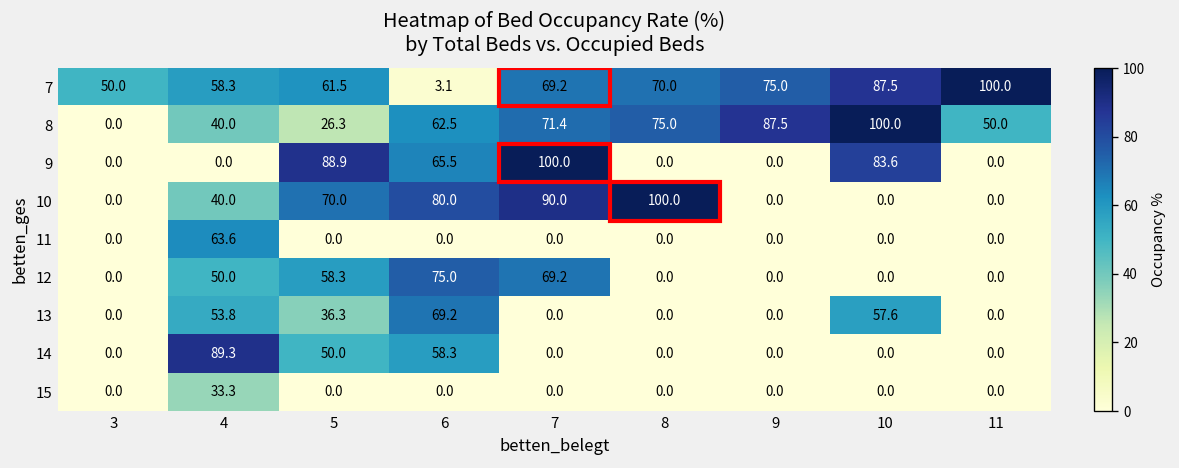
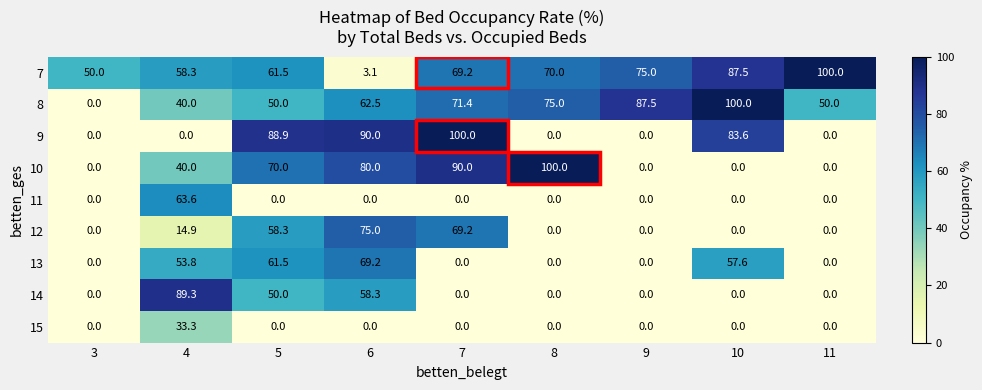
8, 5: 26.3 -> 50.0
9, 6: 65.5 -> 90.0
12, 4: 50.0 -> 14.9
13, 5: 36.3 -> 61.5
